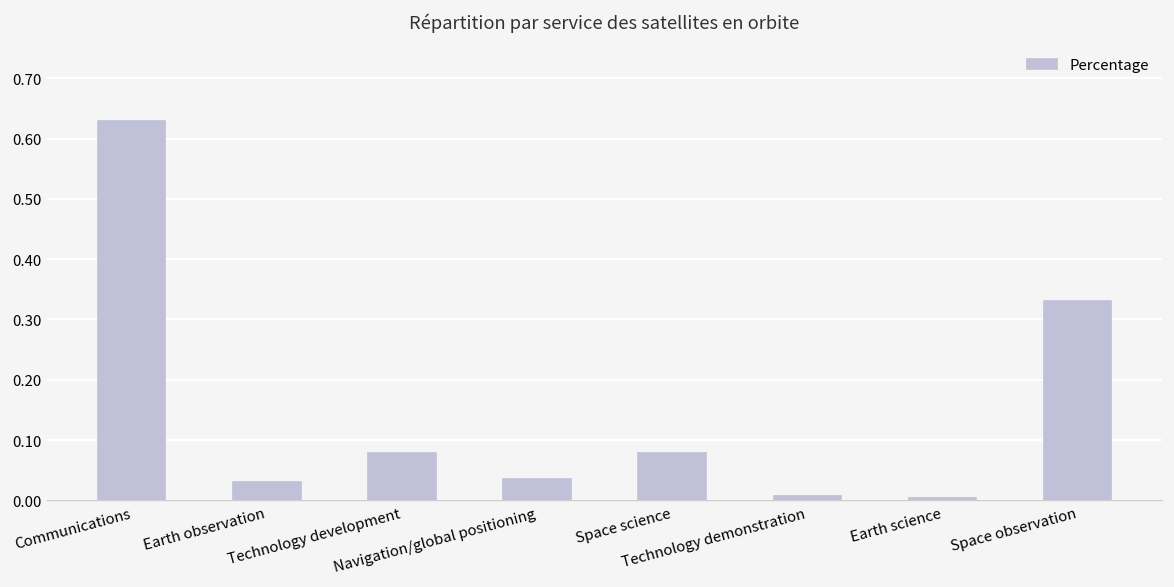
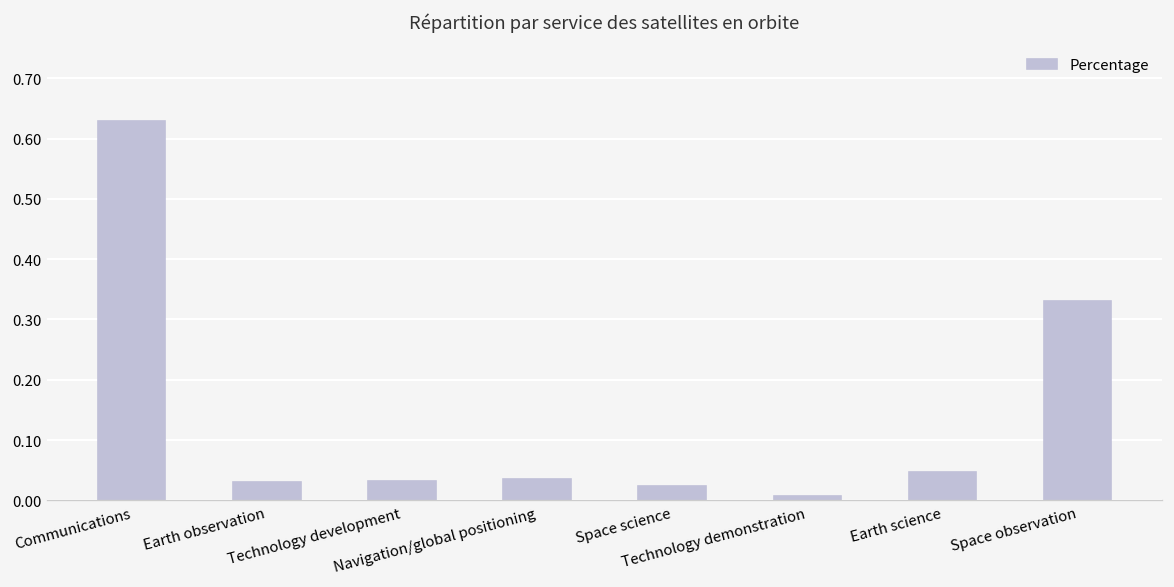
Technology development: 0.08 -> 0.03
Space science: 0.08 -> 0.02
Earth science: 0.00 -> 0.05
